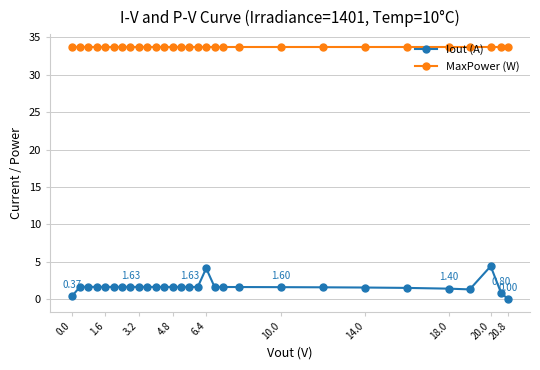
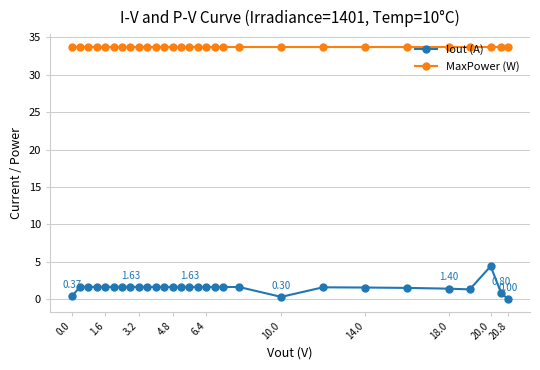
Iout (A), 6.4: 4 -> 2
Iout (A), 10.0: 1.60 -> 0.30
